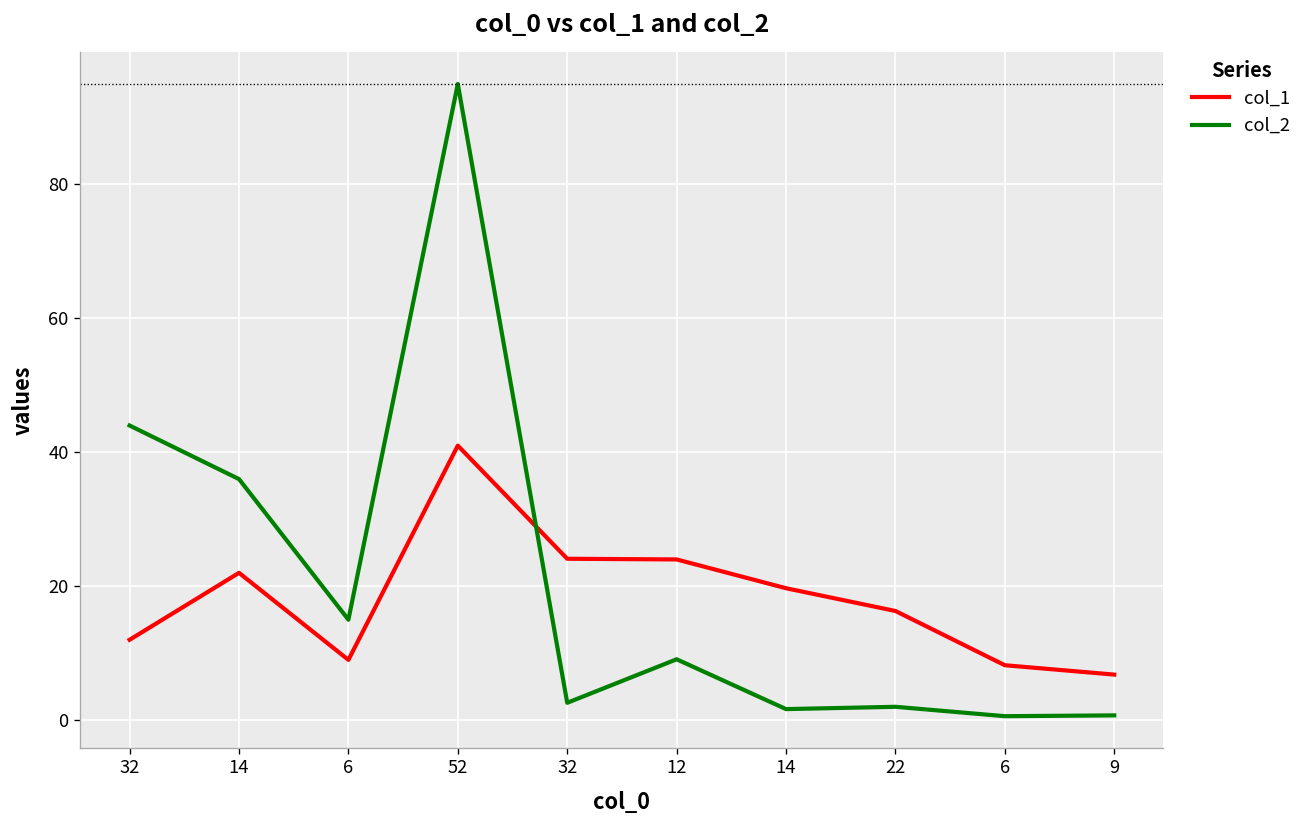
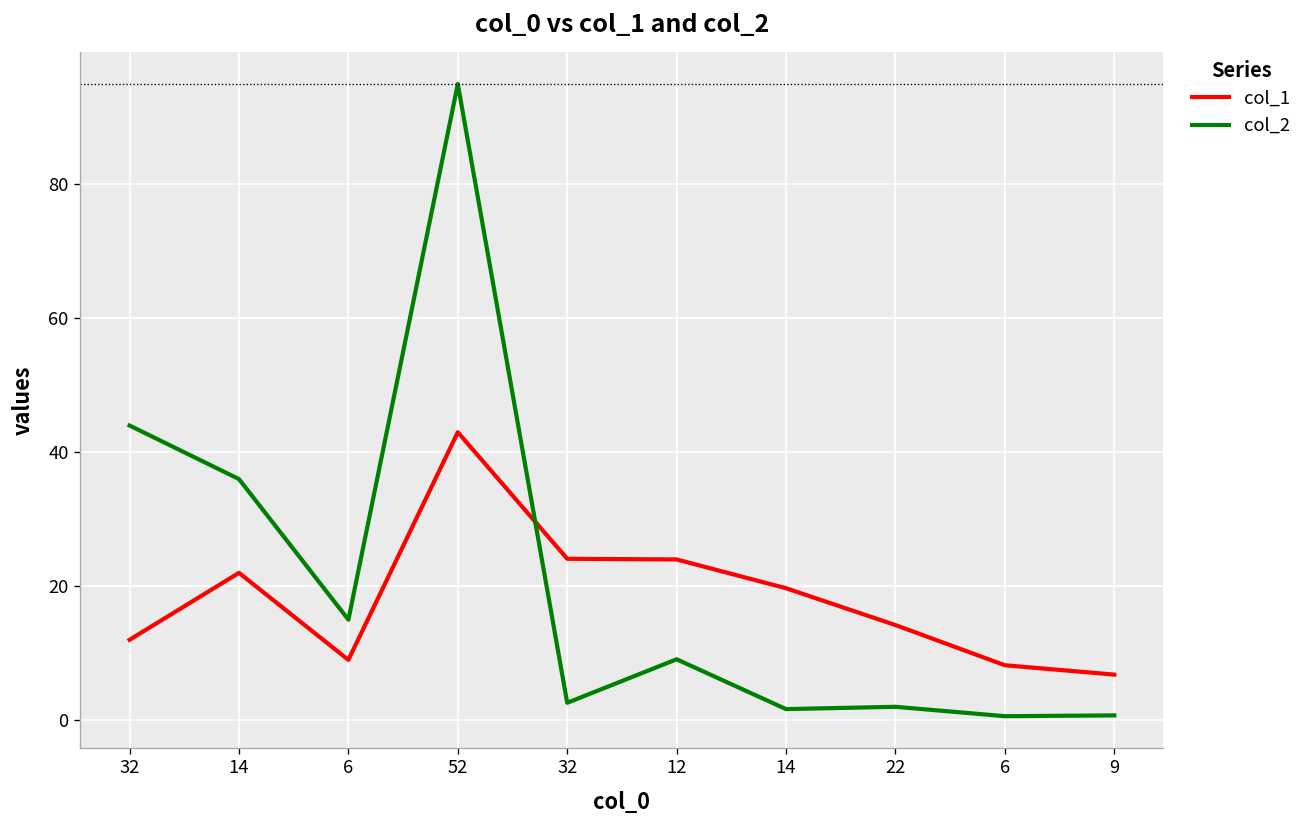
col_1, 52: 41 -> 43
col_1, 22: 16 -> 14
